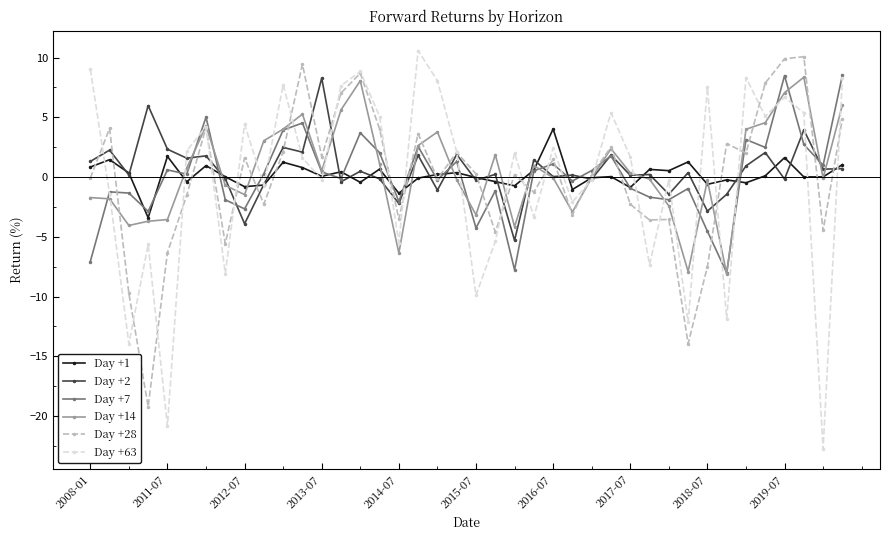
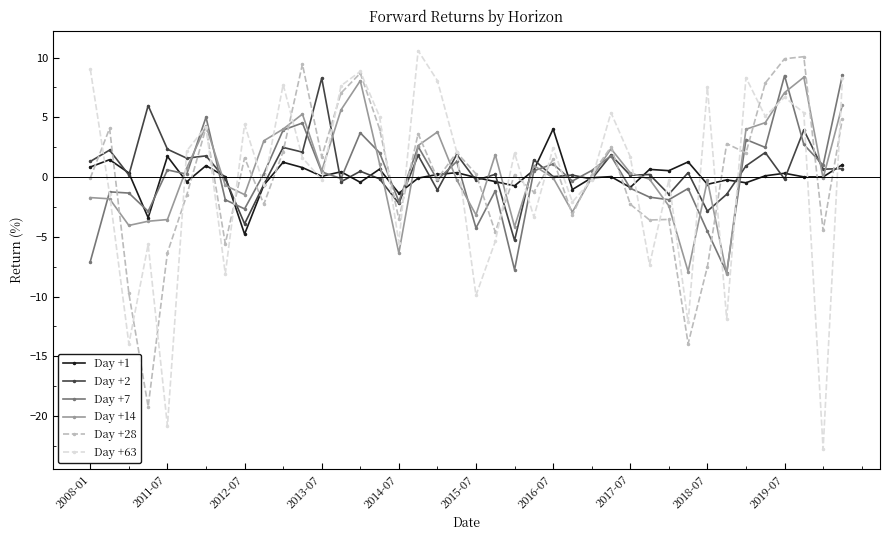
Day +1, 2012-07: -0.8 -> -4.8
Day +1, 2019-07: 1.6 -> 0.3
